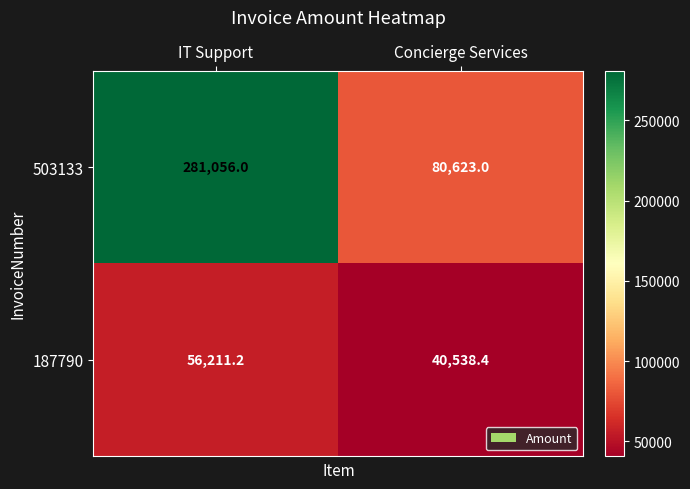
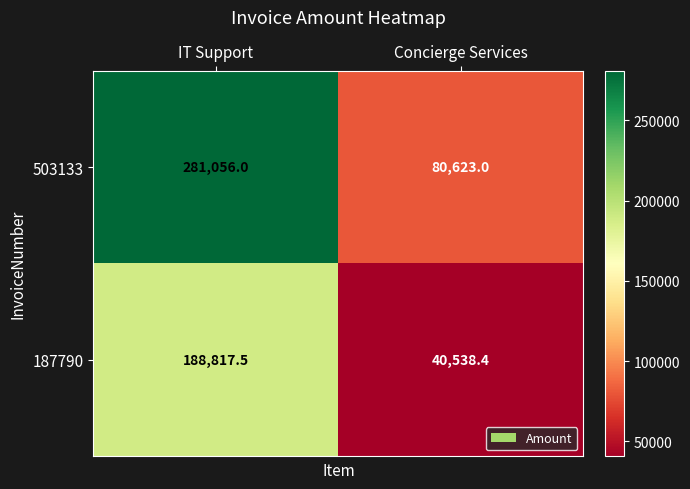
187790, IT Support: 56,211.2 -> 188,817.5
